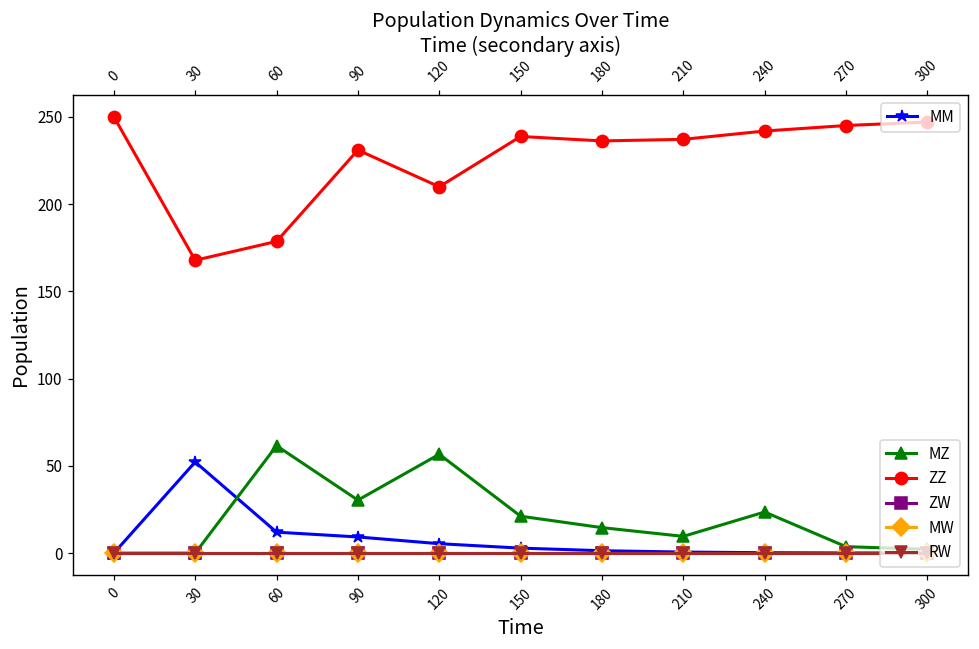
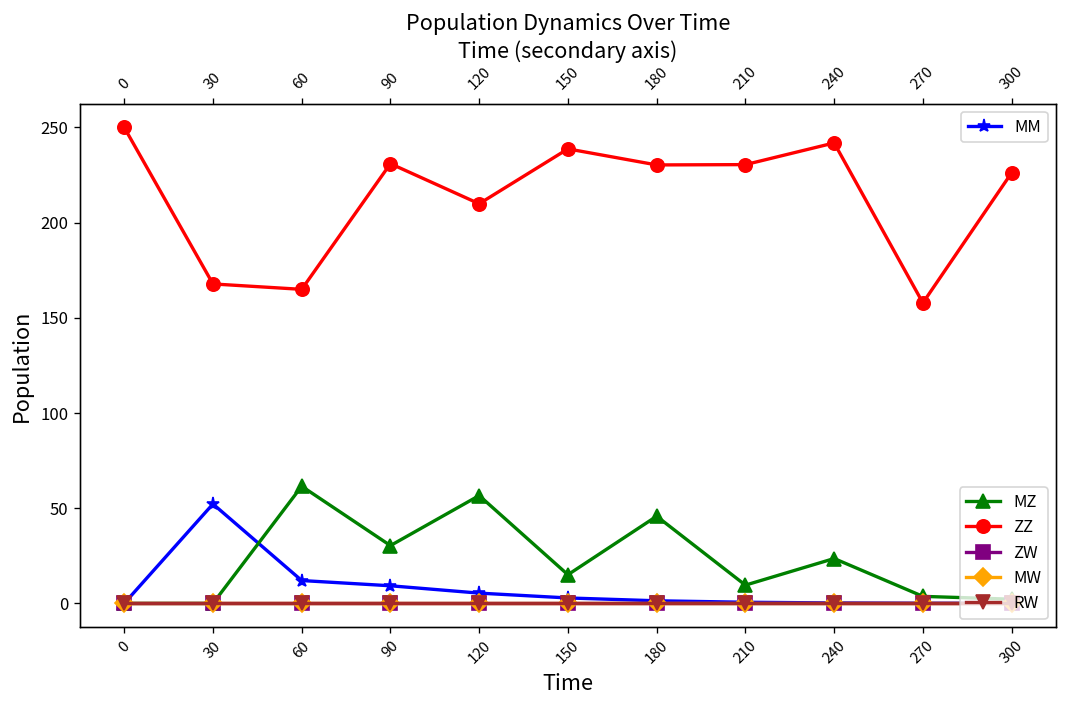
ZZ, 60: 179 -> 165
MZ, 150: 21 -> 15
MZ, 180: 15 -> 46
ZZ, 180: 236 -> 230
ZZ, 210: 237 -> 230
ZZ, 270: 245 -> 158
ZZ, 300: 247 -> 226
